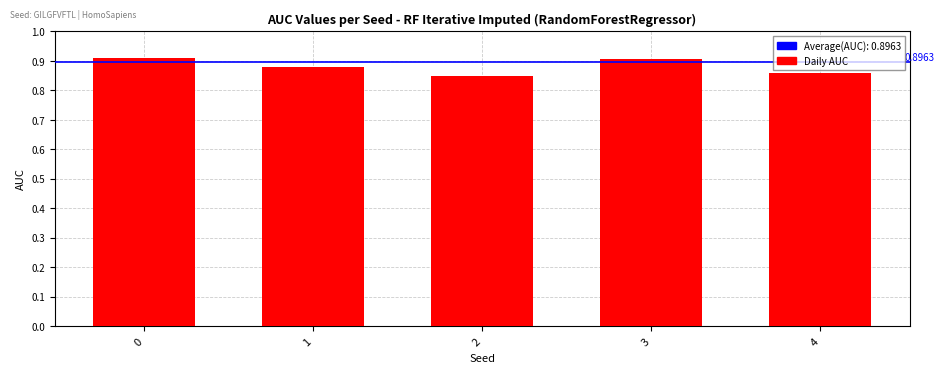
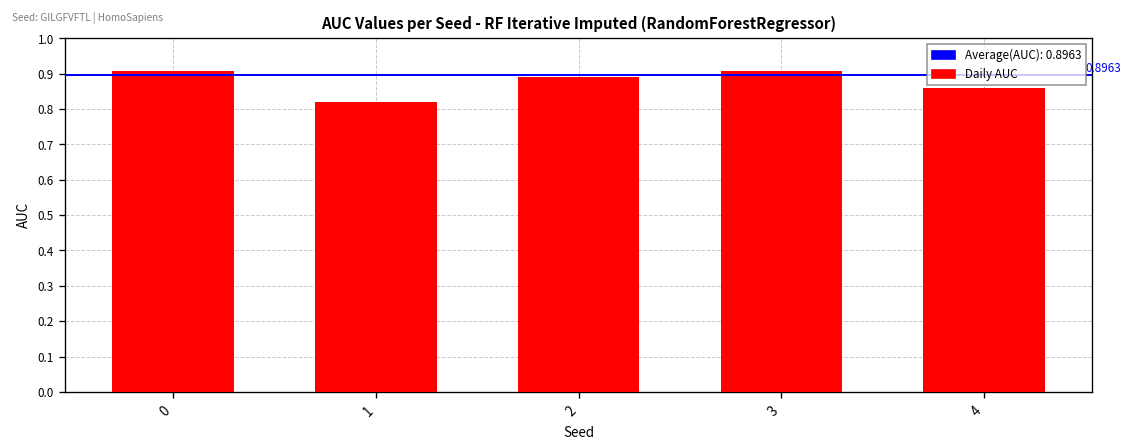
1: 0.88 -> 0.82
2: 0.85 -> 0.89
